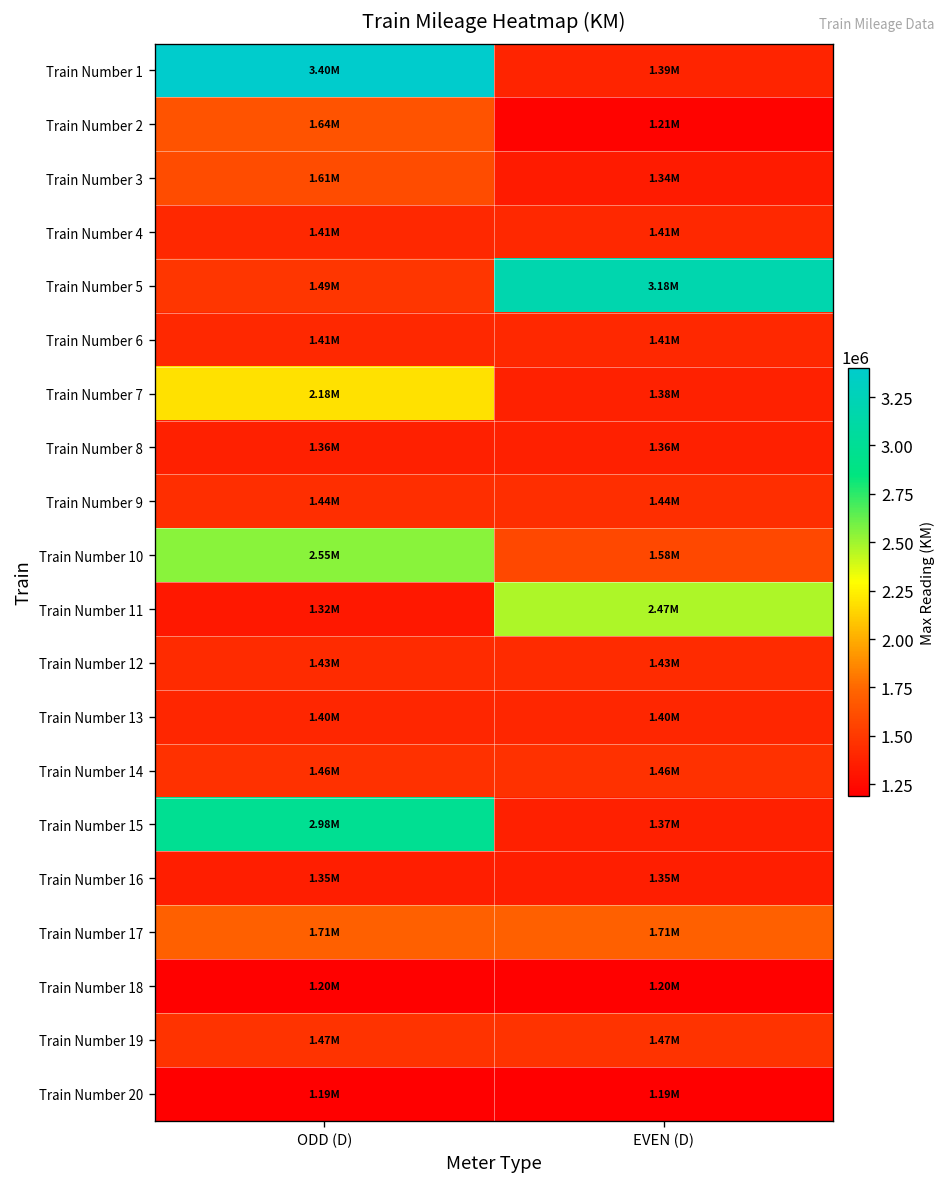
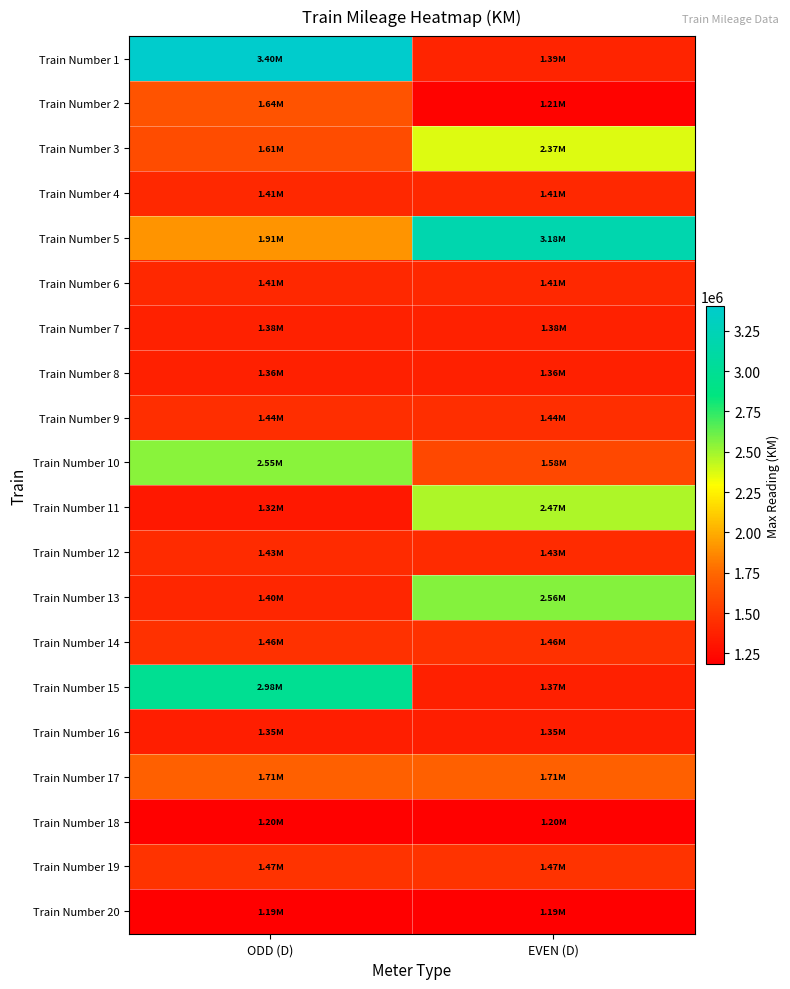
Train Number 3, EVEN (D): 1.34M -> 2.37M
Train Number 5, ODD (D): 1.49M -> 1.91M
Train Number 7, ODD (D): 2.18M -> 1.38M
Train Number 13, EVEN (D): 1.40M -> 2.56M
